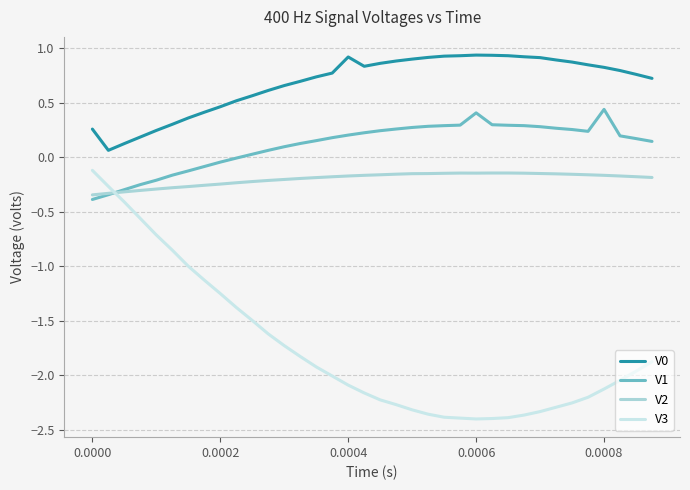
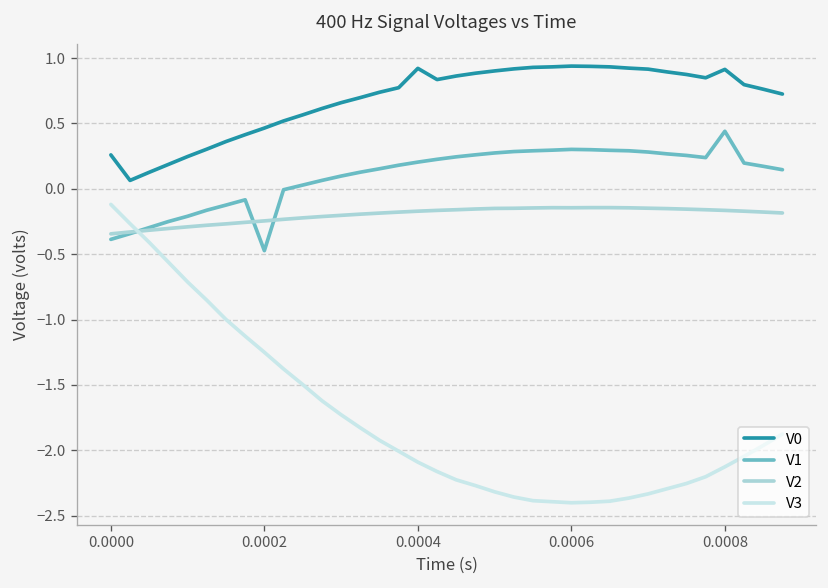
V1, 0.0002: -0.04 -> -0.47
V1, 0.0006: 0.41 -> 0.30
V0, 0.0008: 0.83 -> 0.91
